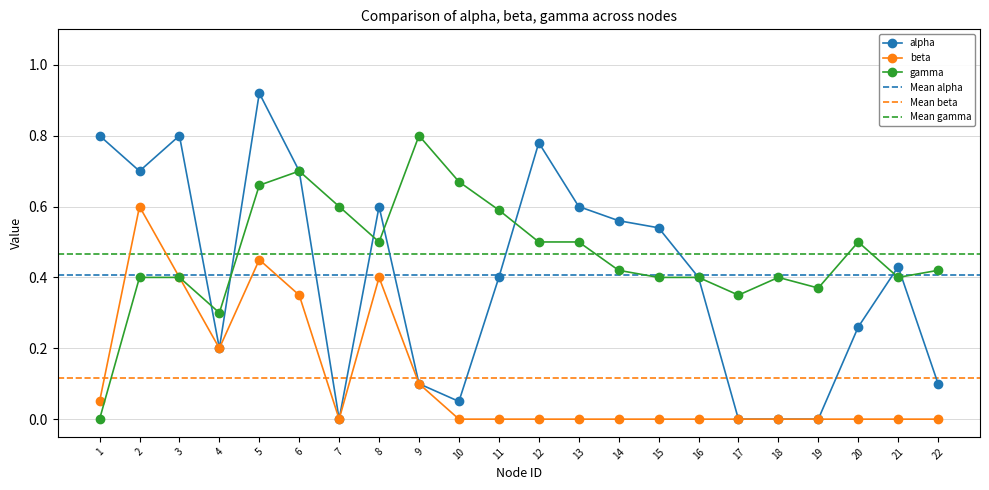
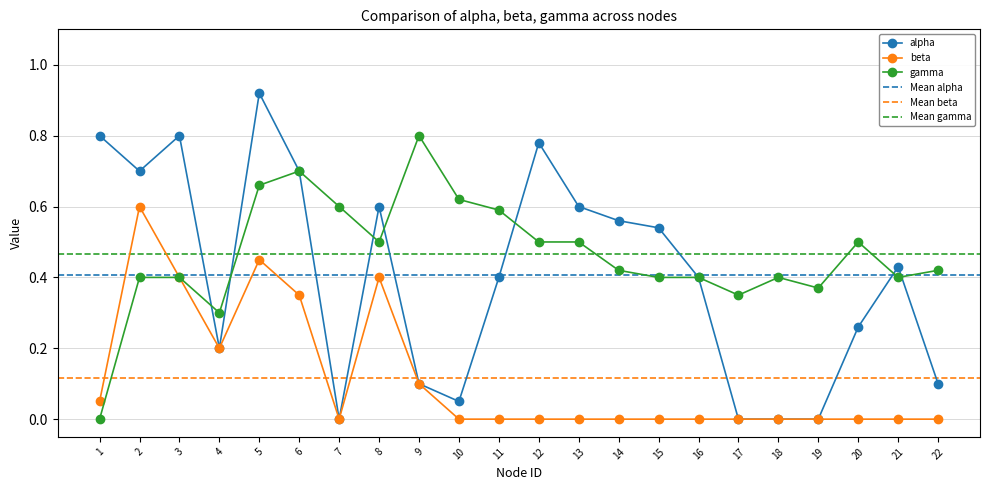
gamma, 10: 0.67 -> 0.62
